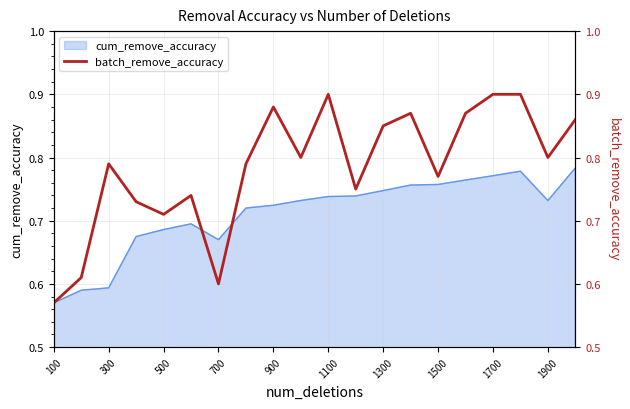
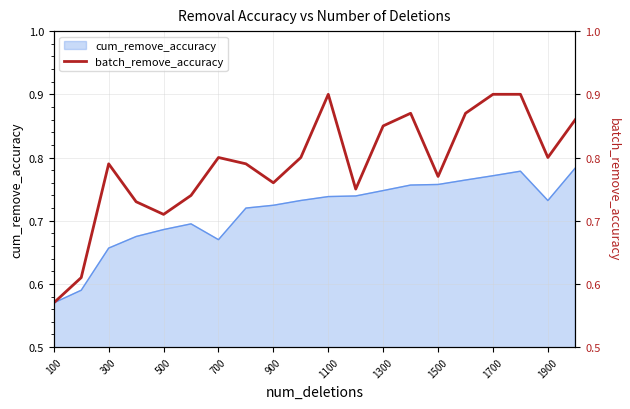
cum_remove_accuracy, 300: 0.59 -> 0.66
batch_remove_accuracy, 700: 0.6 -> 0.8
batch_remove_accuracy, 900: 0.88 -> 0.76
